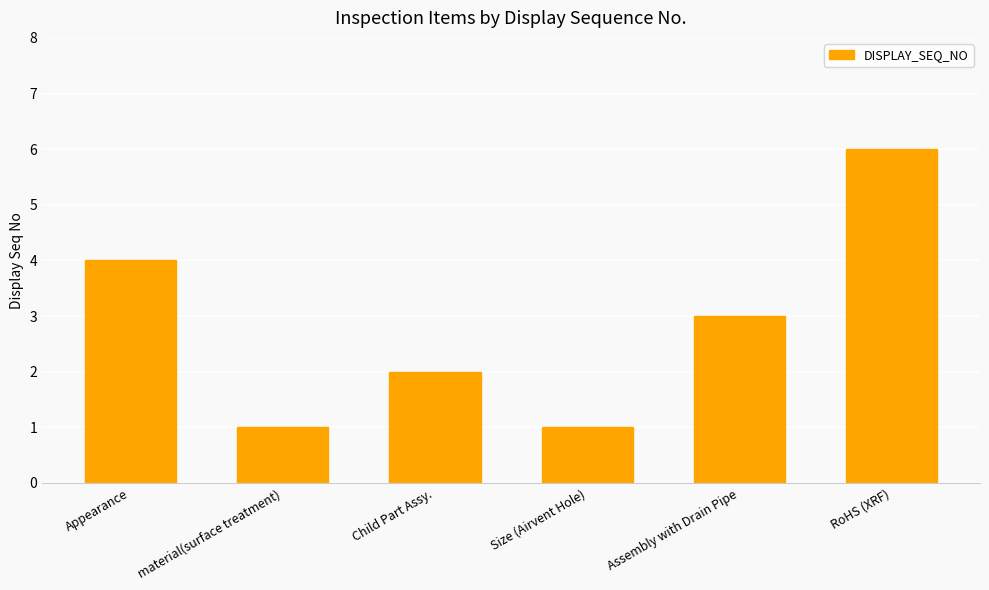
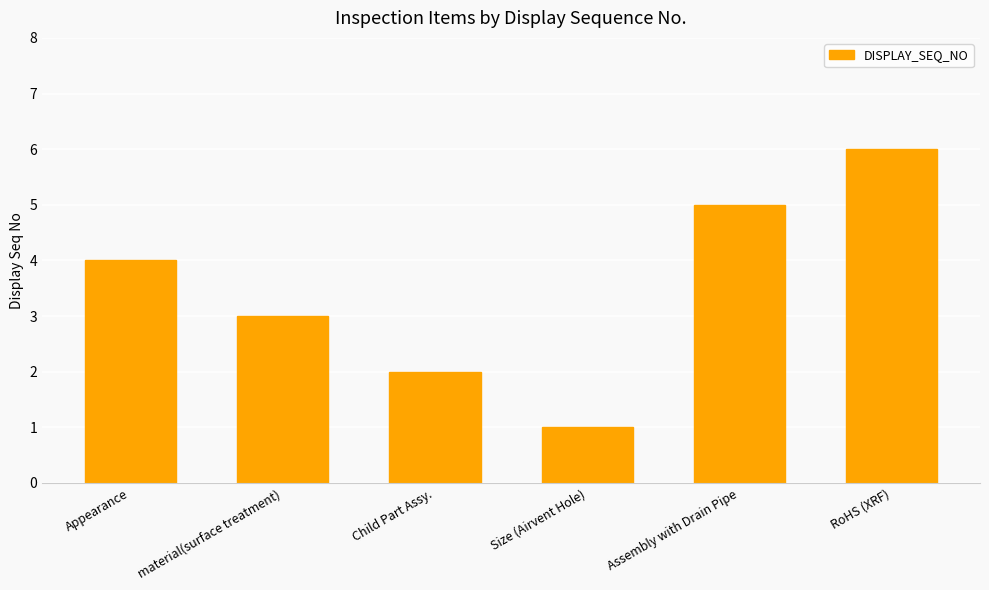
material(surface treatment): 1 -> 3
Assembly with Drain Pipe: 3 -> 5
